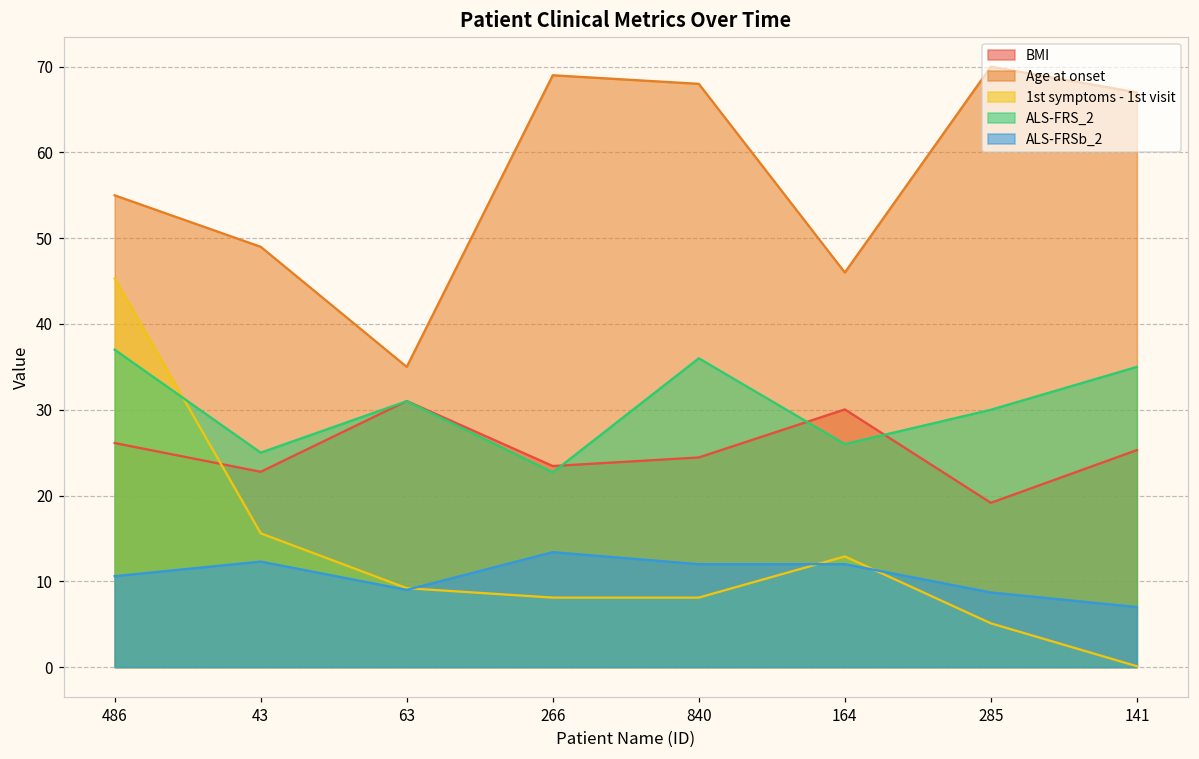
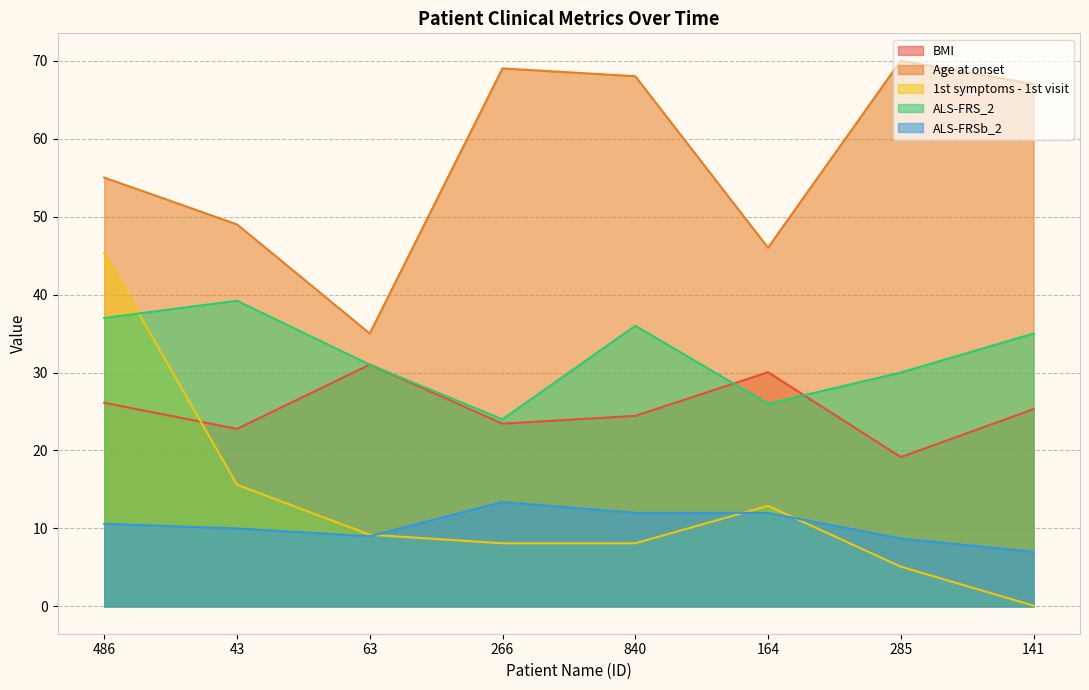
ALS-FRS_2, 43: 25 -> 39
ALS-FRSb_2, 43: 12 -> 10
ALS-FRS_2, 266: 23 -> 24
